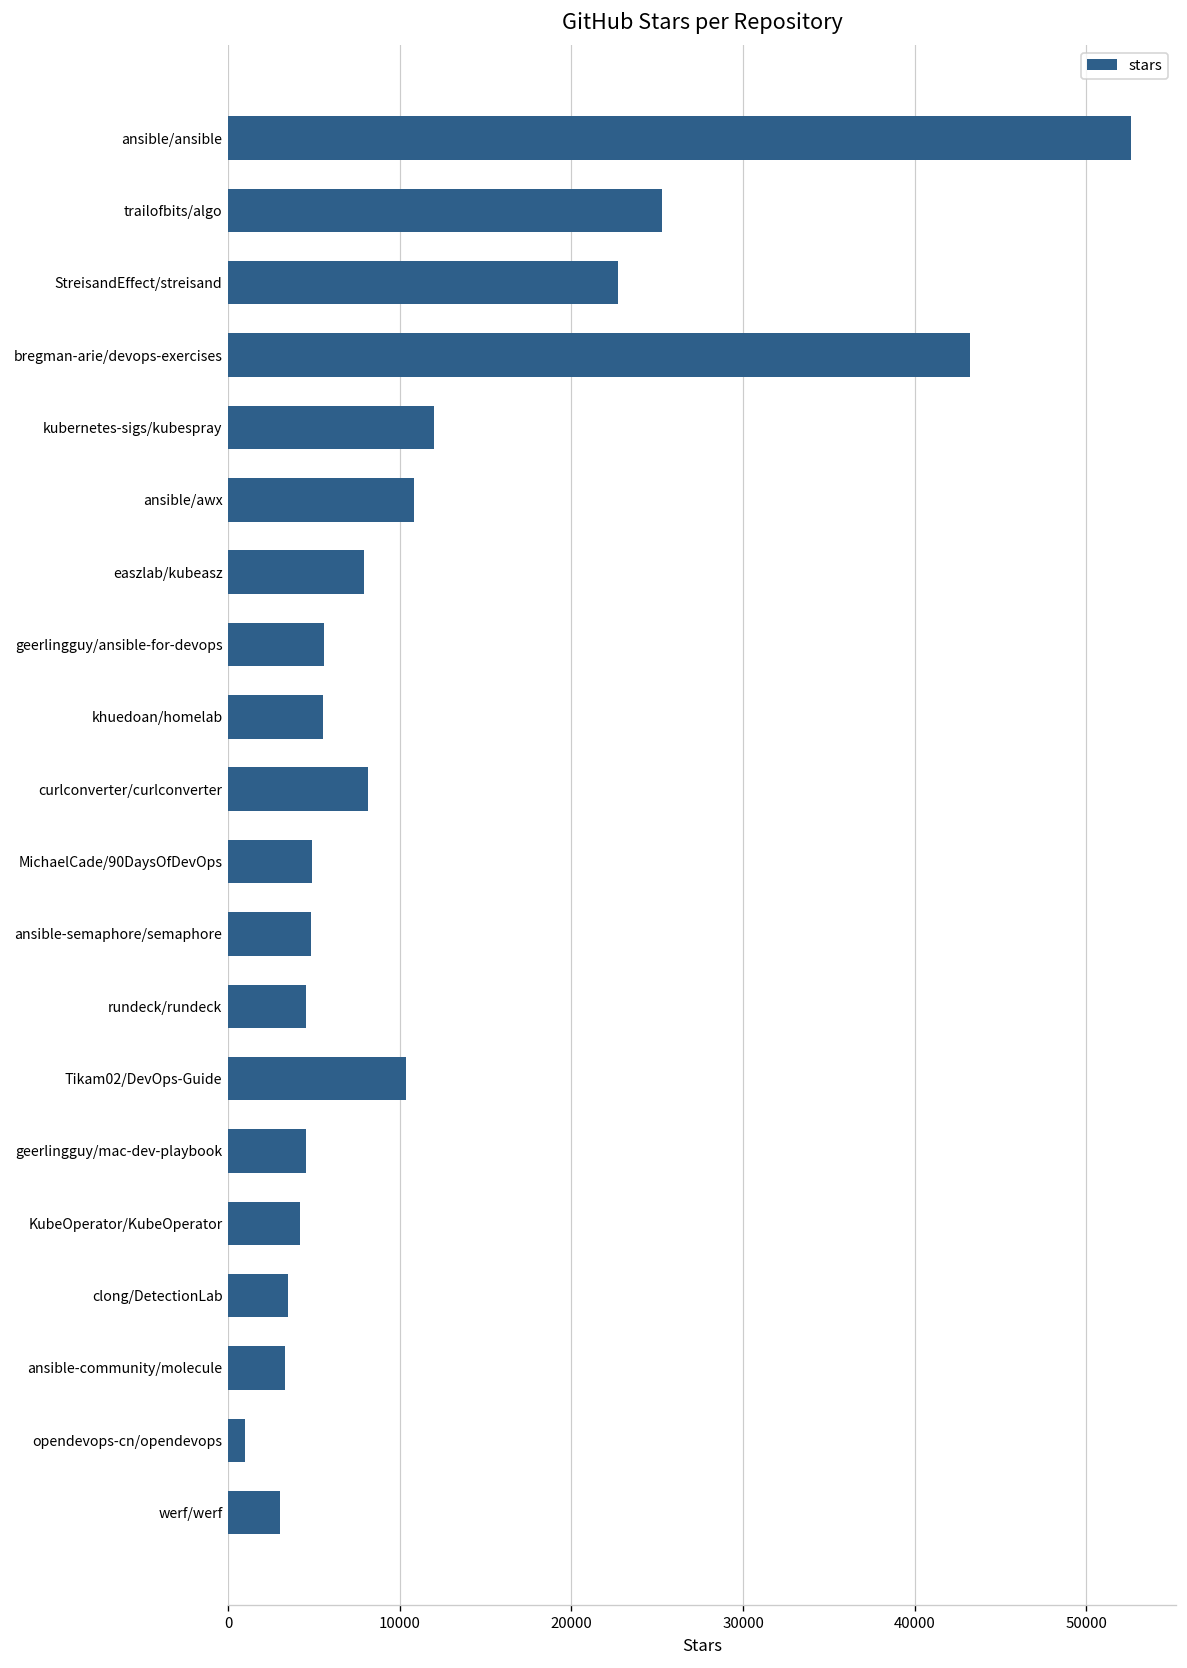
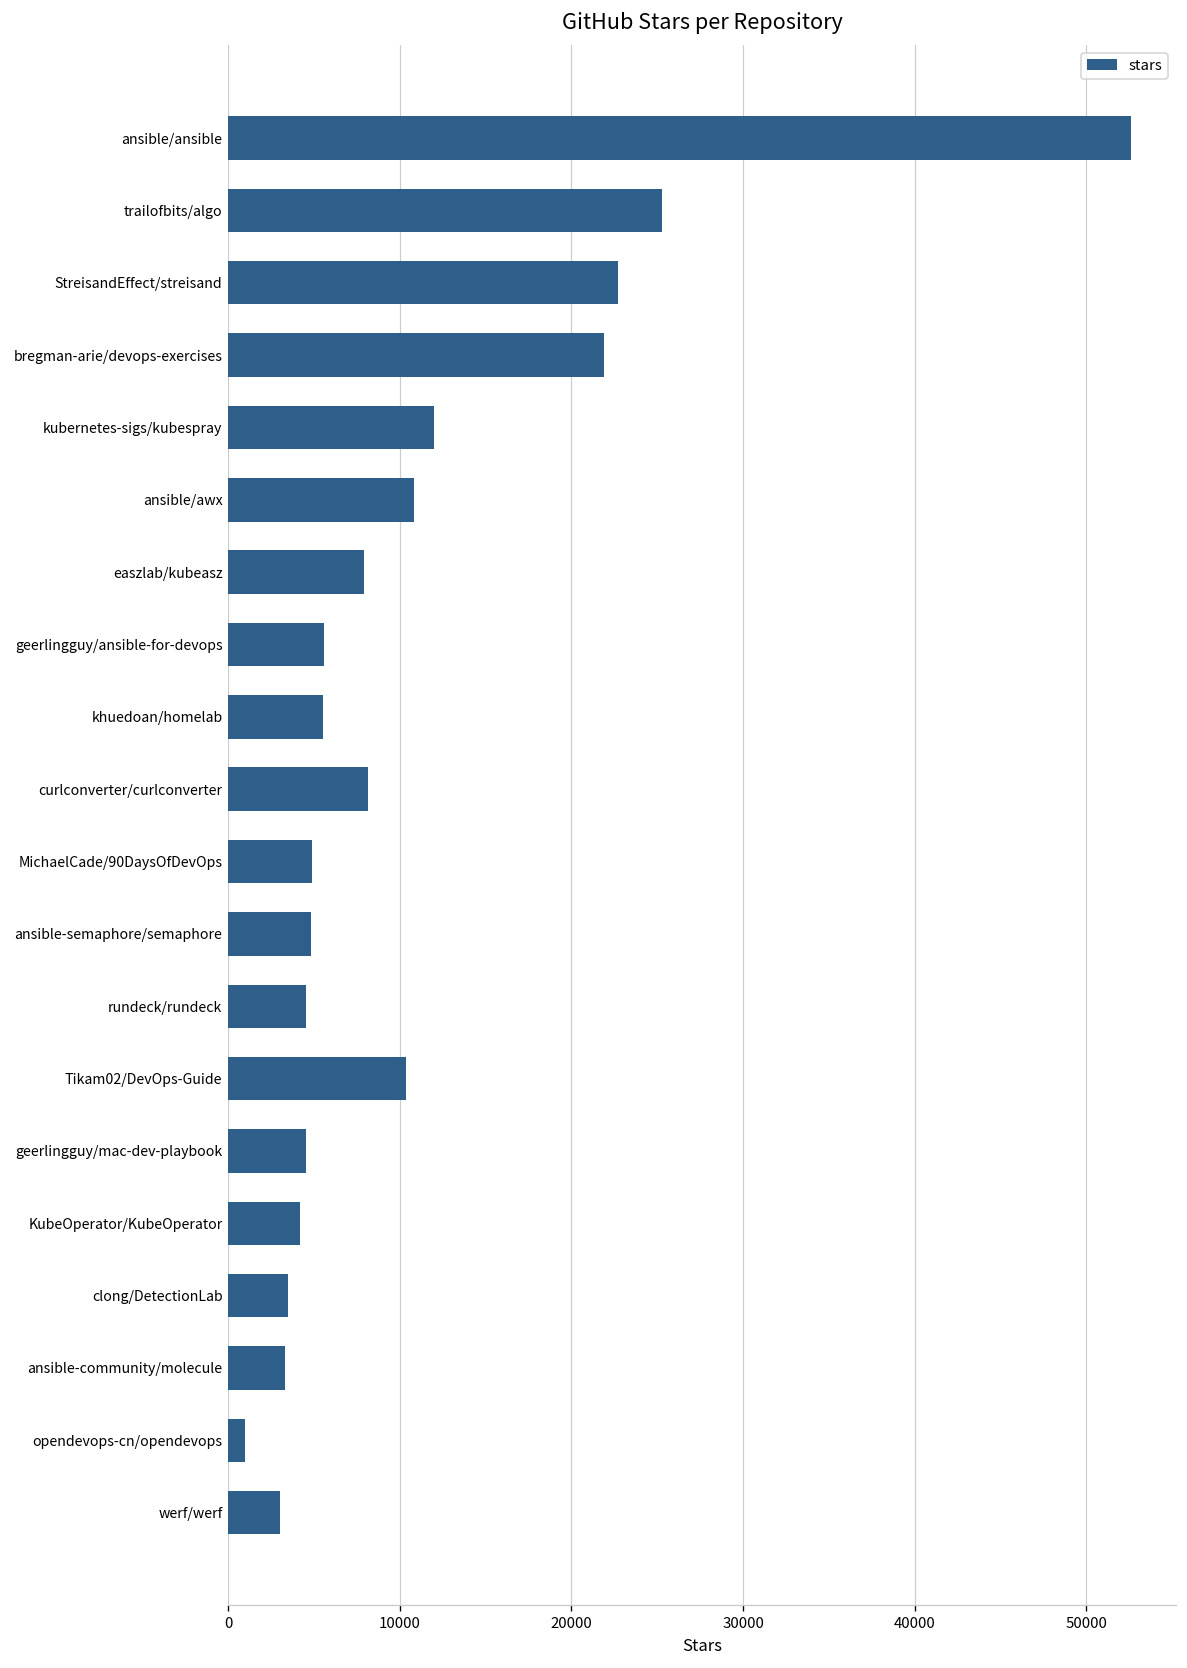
bregman-arie/devops-exercises: 43200 -> 21900
